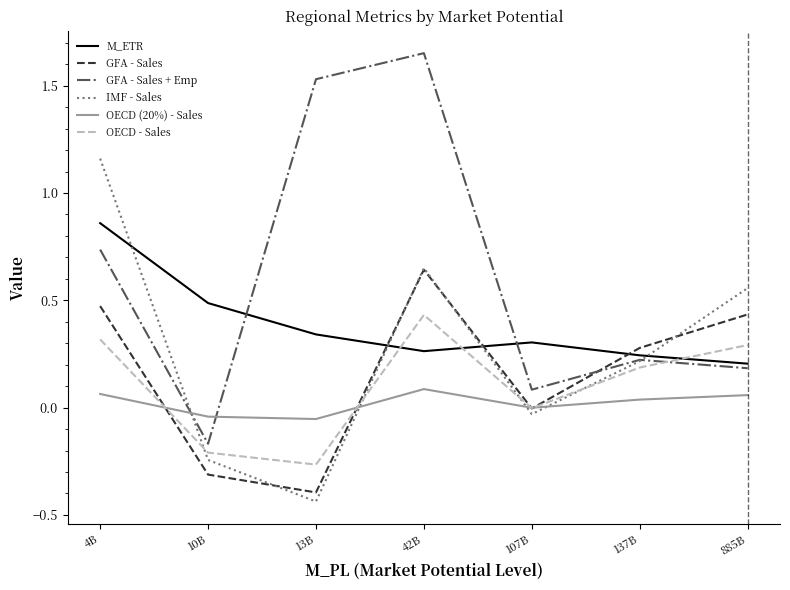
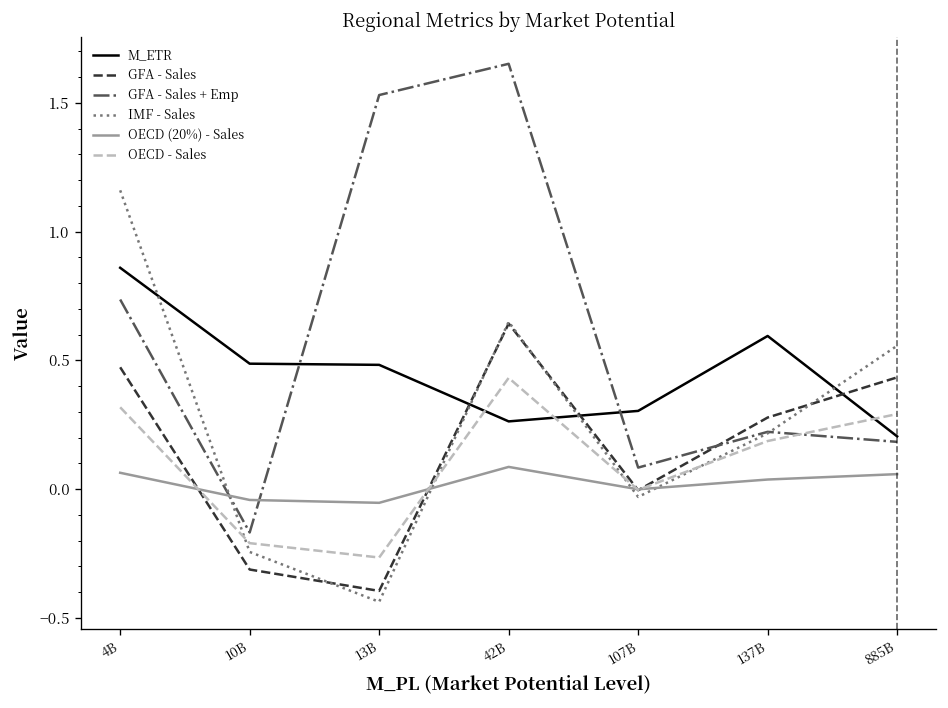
M_ETR, 13B: 0.34 -> 0.48
M_ETR, 137B: 0.24 -> 0.59
